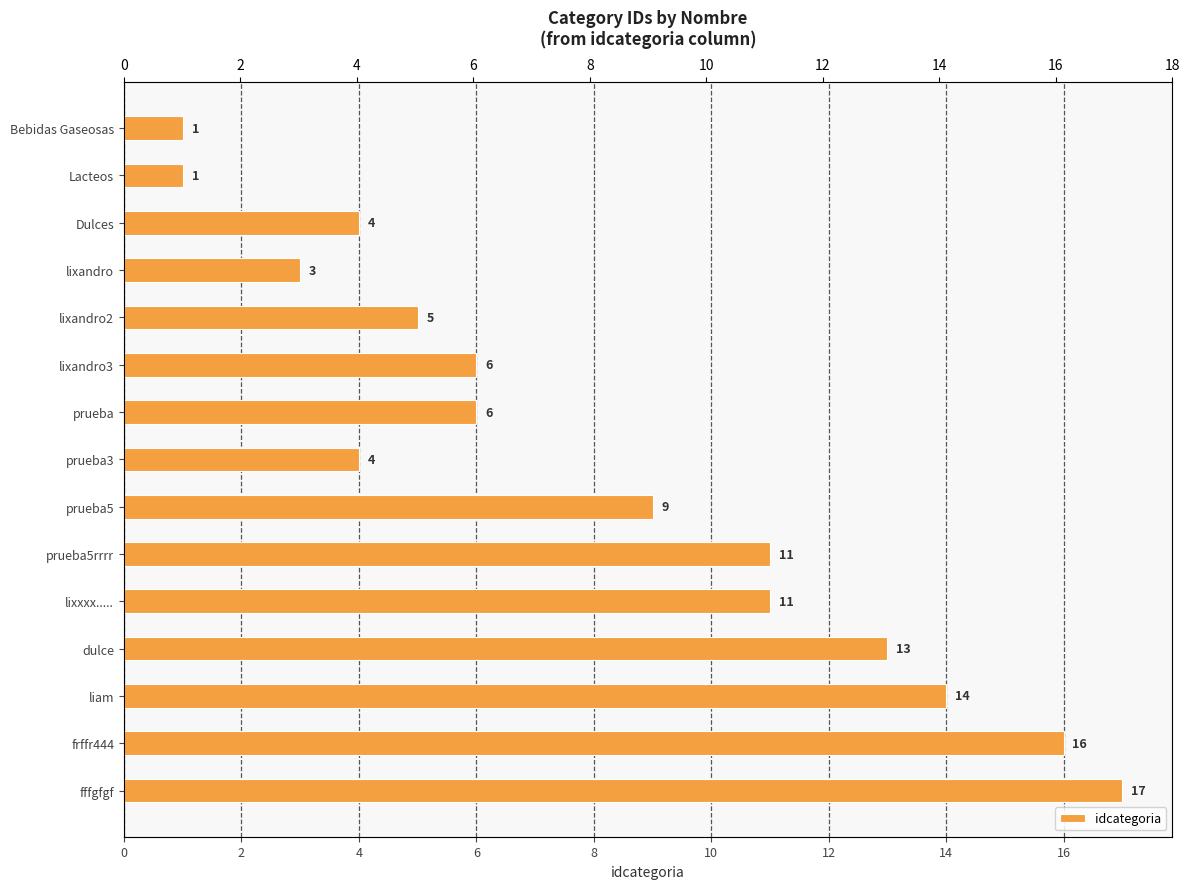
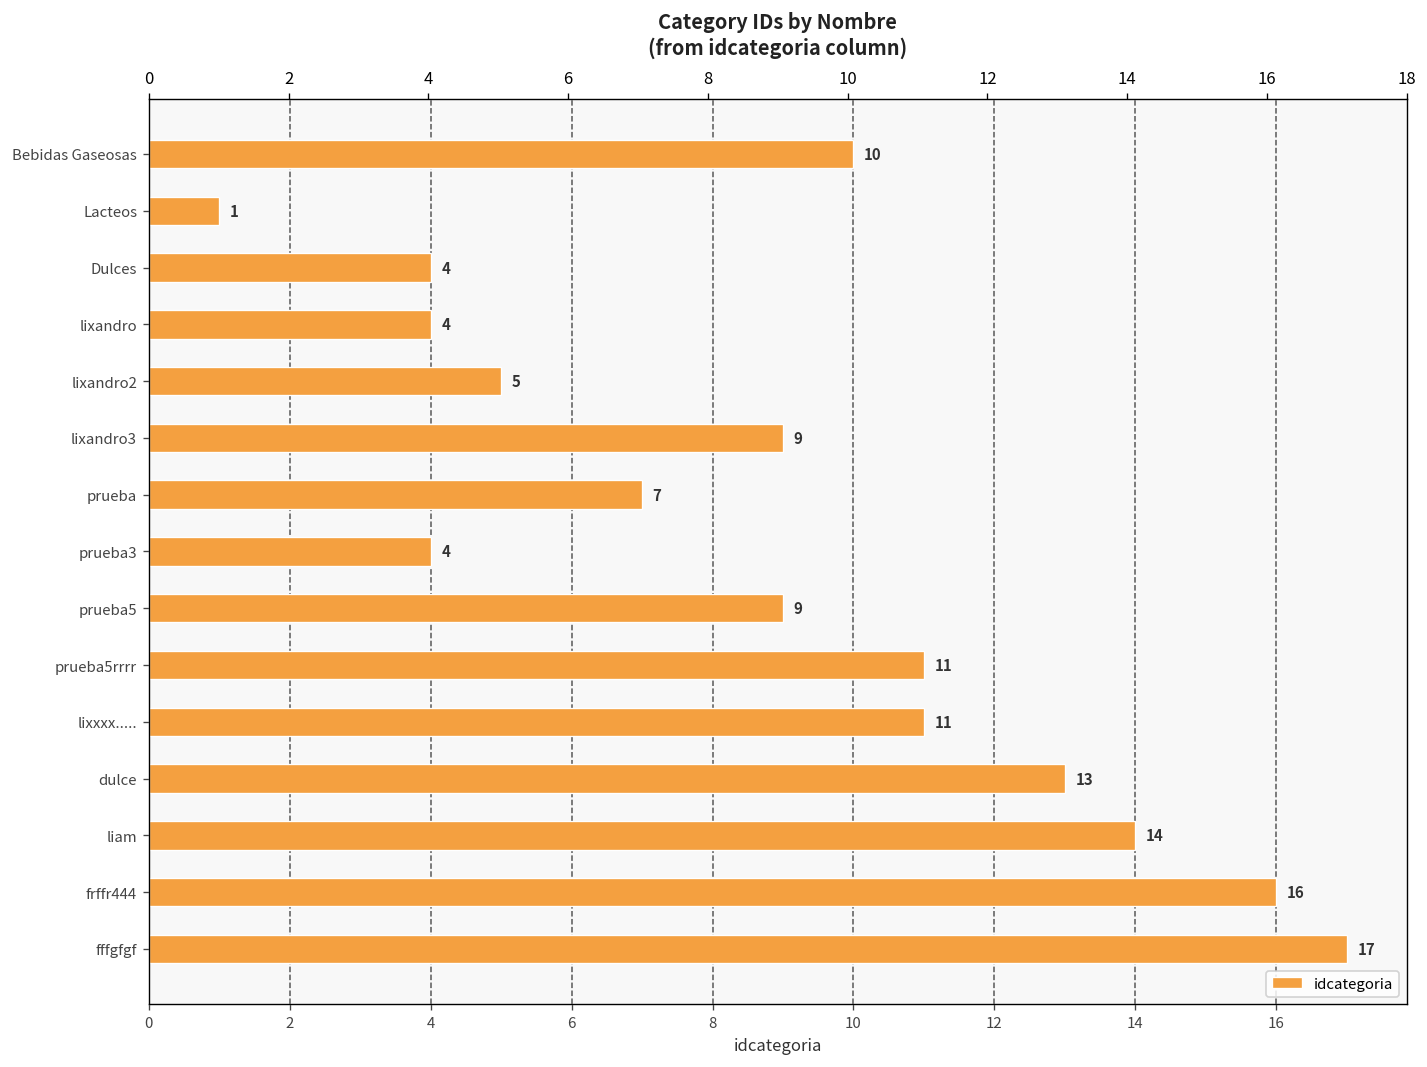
Bebidas Gaseosas: 1 -> 10
lixandro: 3 -> 4
lixandro3: 6 -> 9
prueba: 6 -> 7
